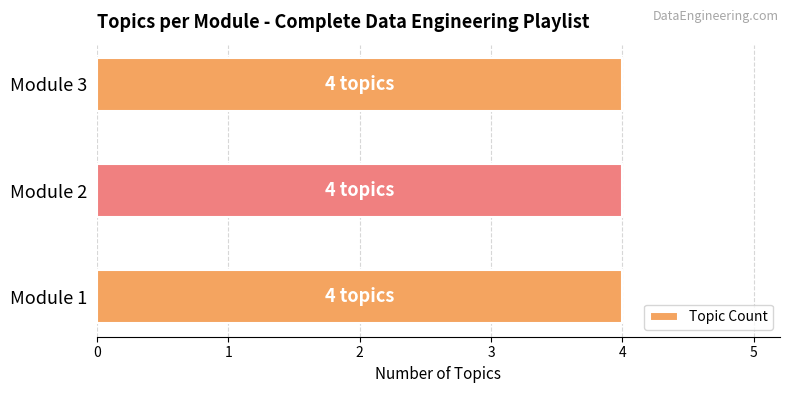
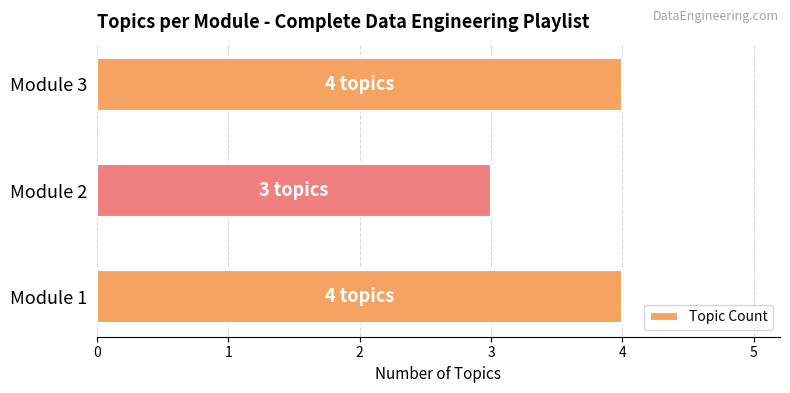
Module 2: 4 -> 3
